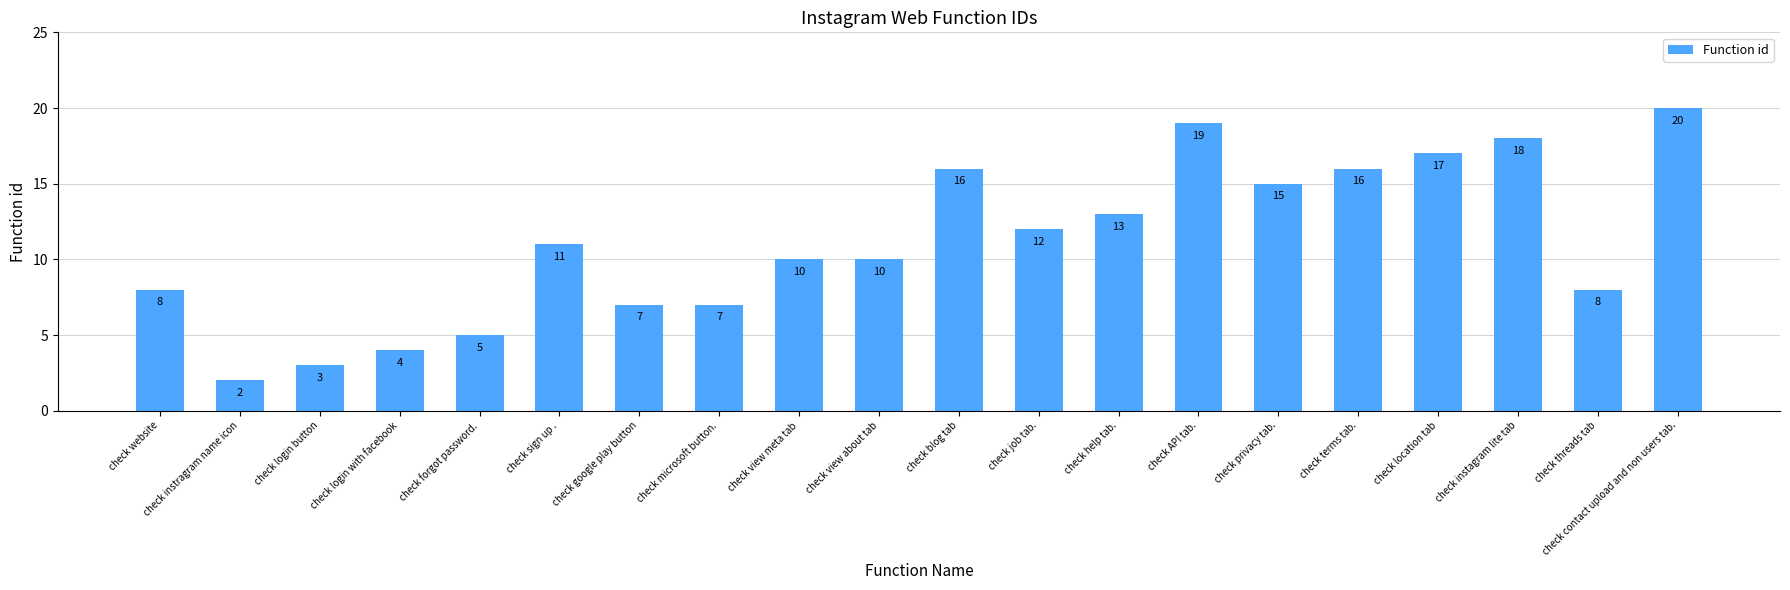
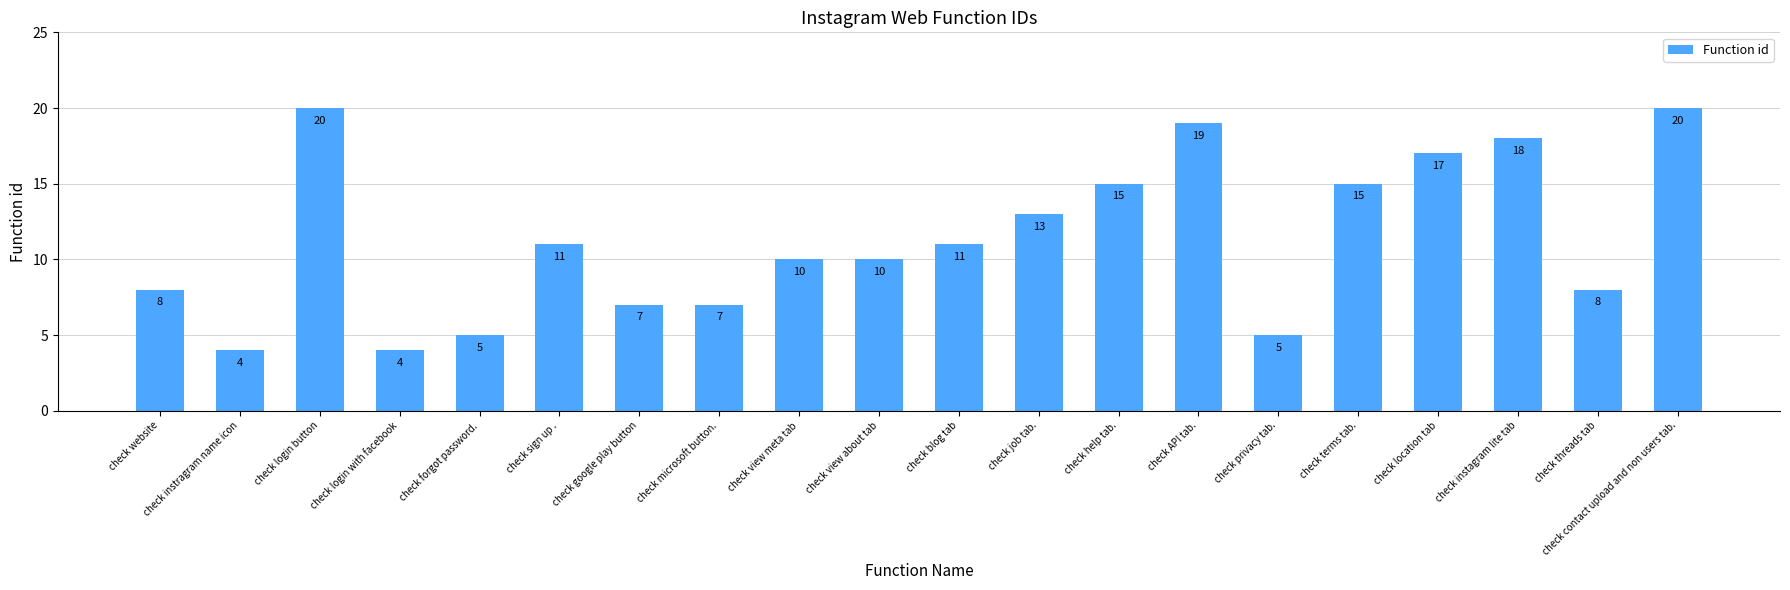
check instragram name icon: 2 -> 4
check login button: 3 -> 20
check blog tab: 16 -> 11
check job tab.: 12 -> 13
check help tab.: 13 -> 15
check privacy tab.: 15 -> 5
check terms tab.: 16 -> 15
